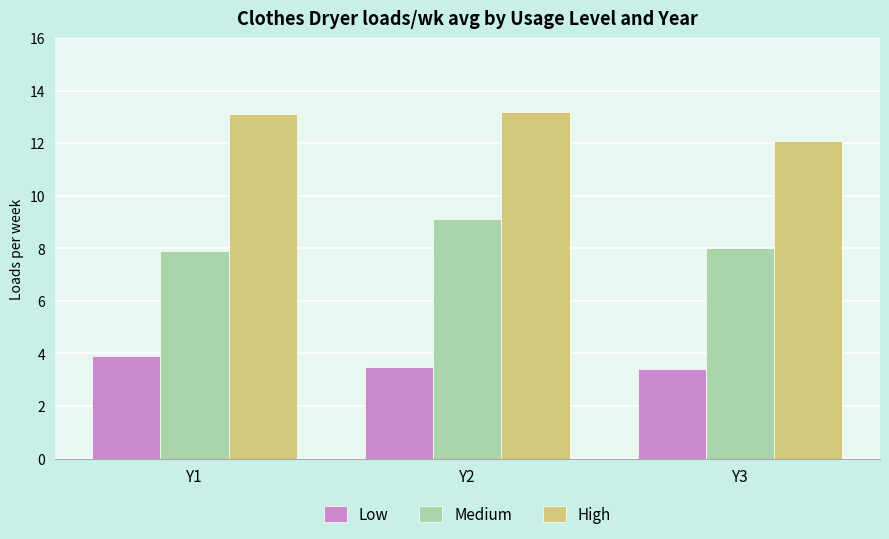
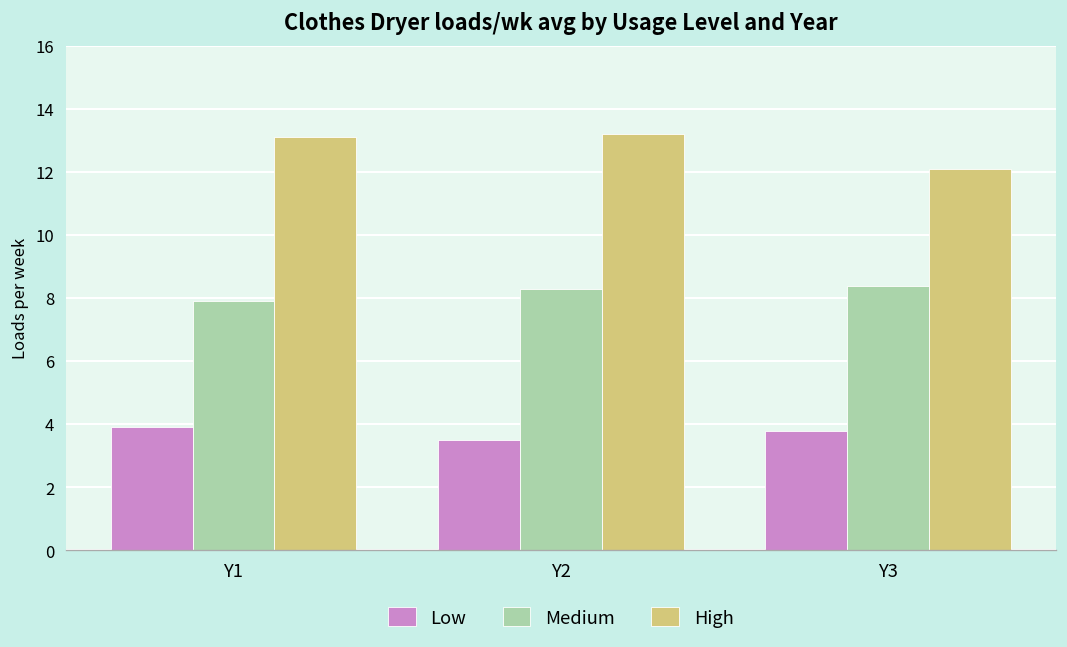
Medium, Y2: 9.1 -> 8.3
Low, Y3: 3.4 -> 3.8
Medium, Y3: 8.0 -> 8.4
